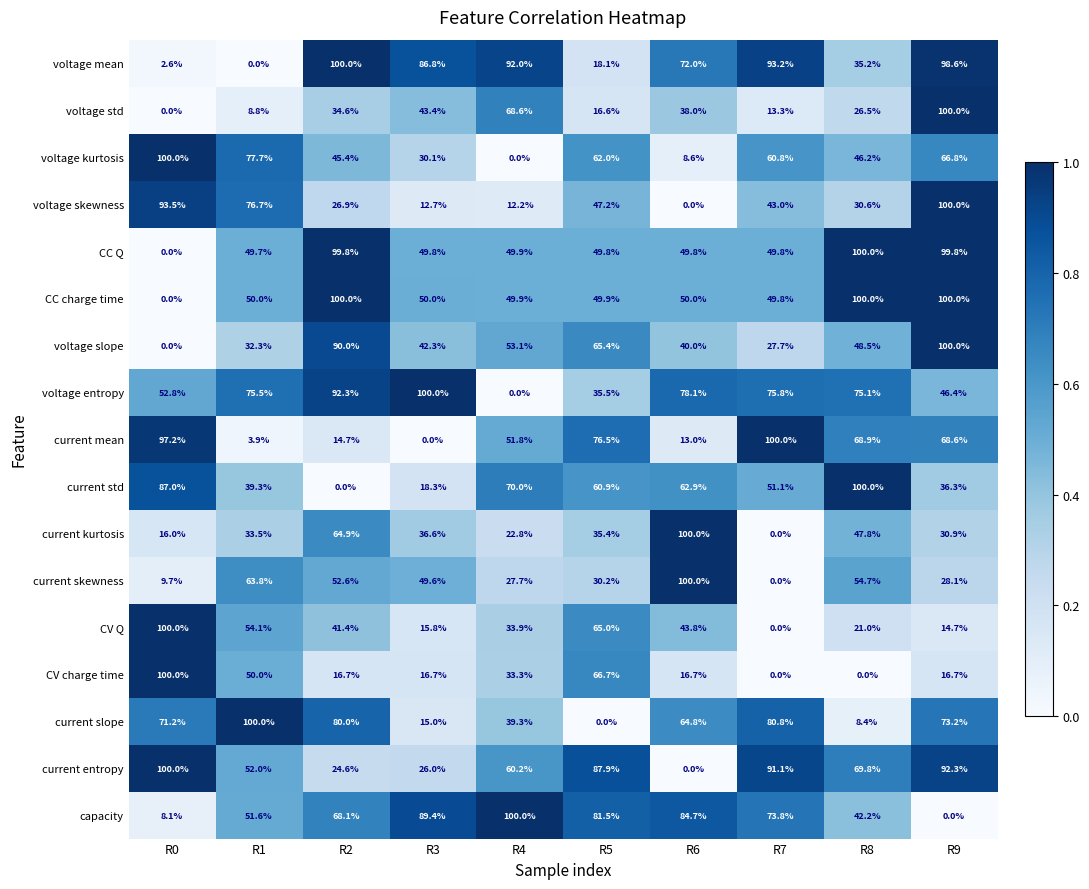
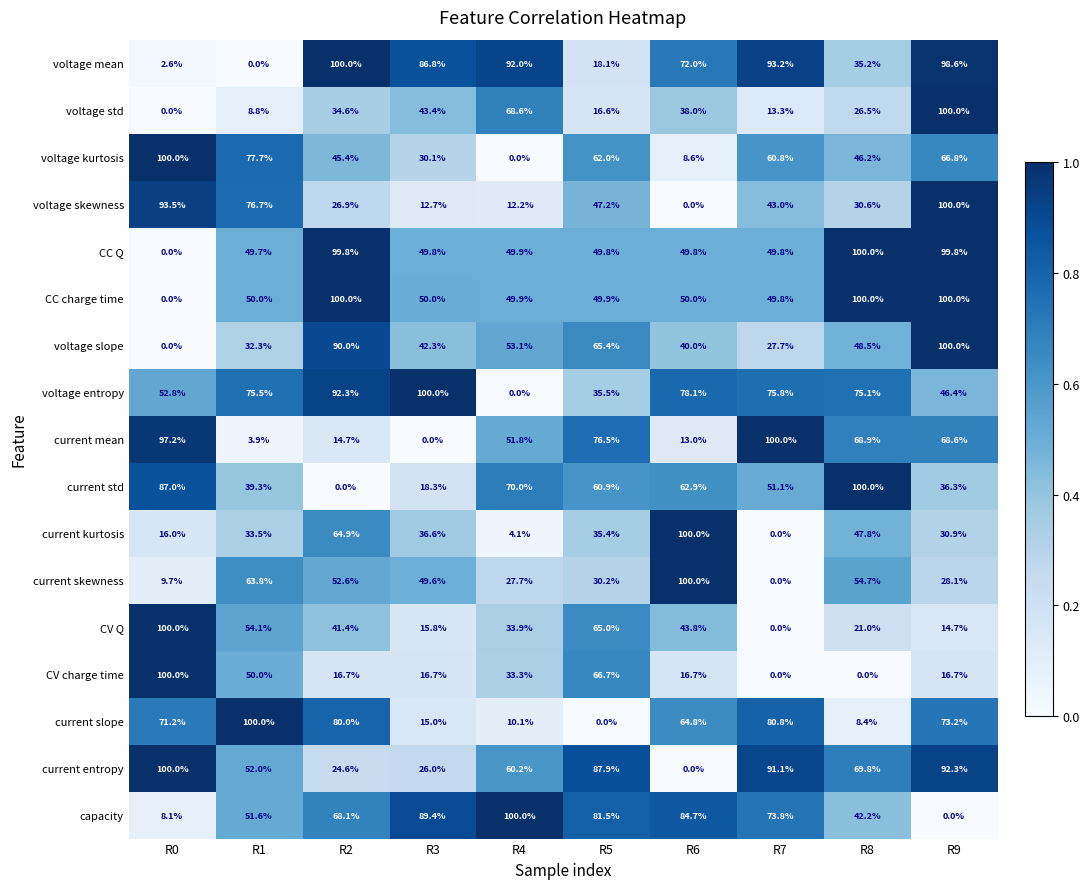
current kurtosis, R4: 22.8% -> 4.1%
current slope, R4: 39.3% -> 10.1%
